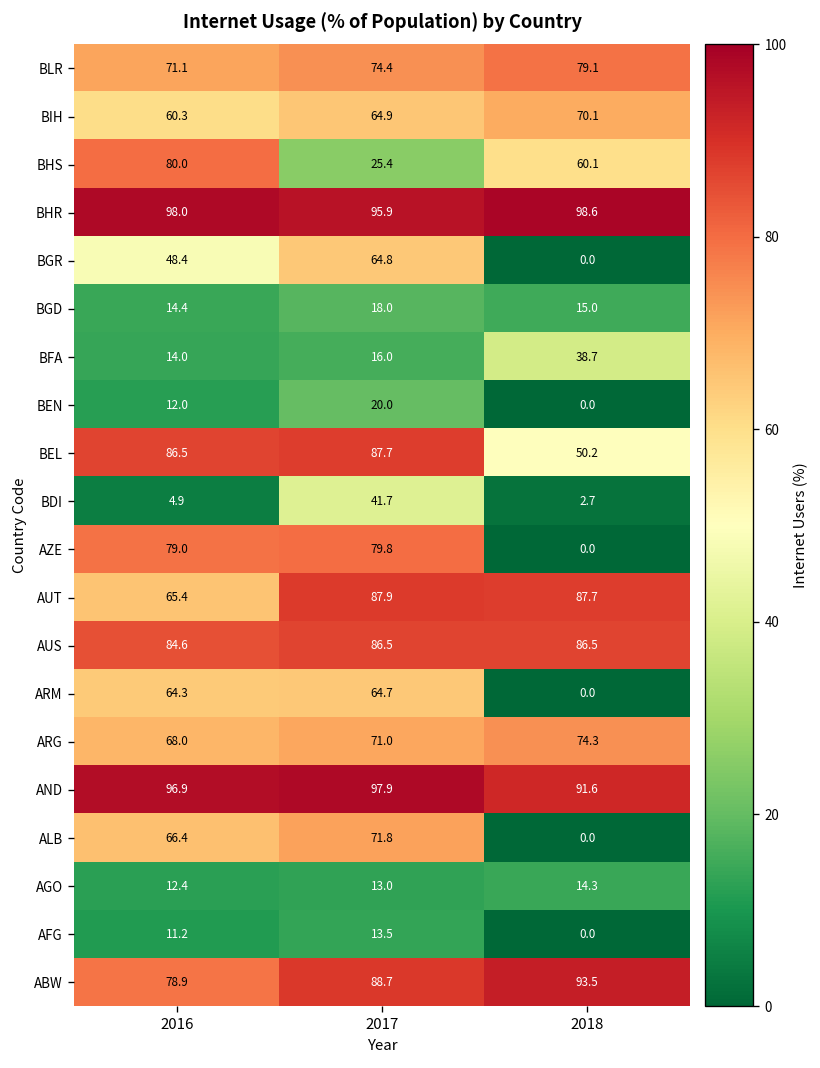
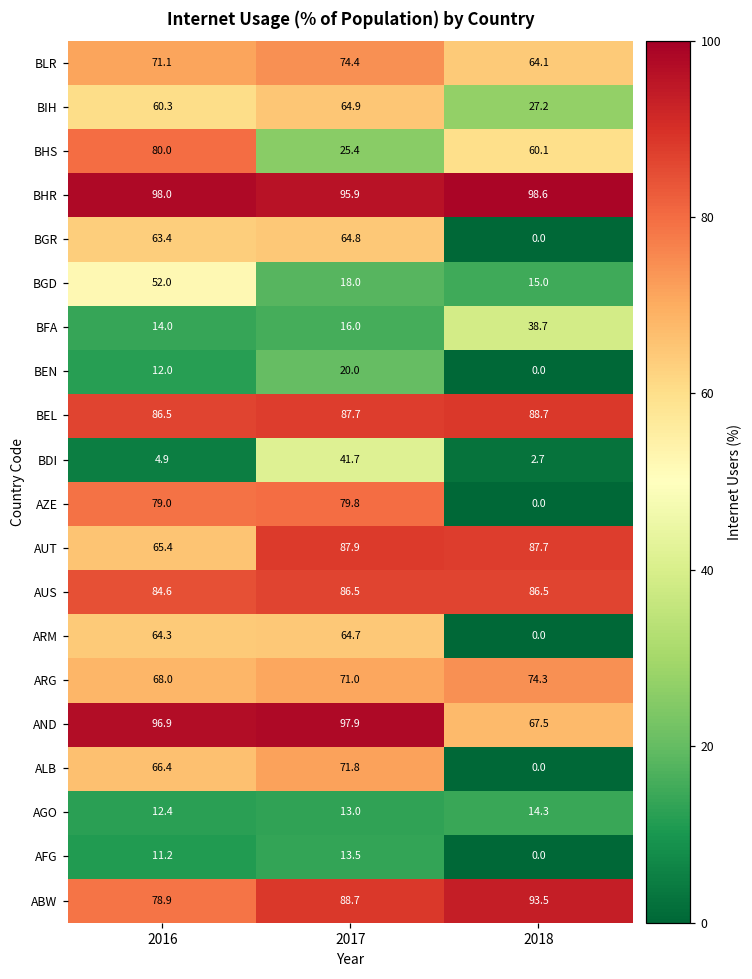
BLR, 2018: 79.1 -> 64.1
BIH, 2018: 70.1 -> 27.2
BGR, 2016: 48.4 -> 63.4
BGD, 2016: 14.4 -> 52.0
BEL, 2018: 50.2 -> 88.7
AND, 2018: 91.6 -> 67.5
